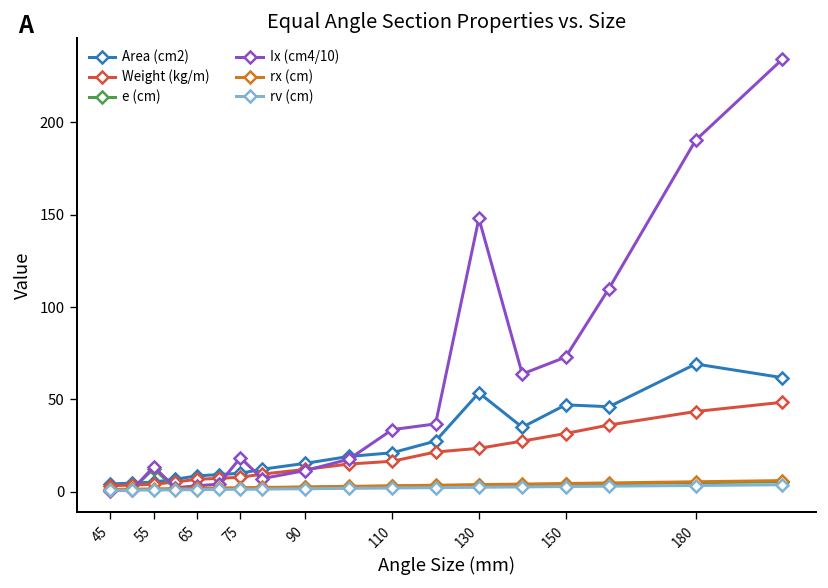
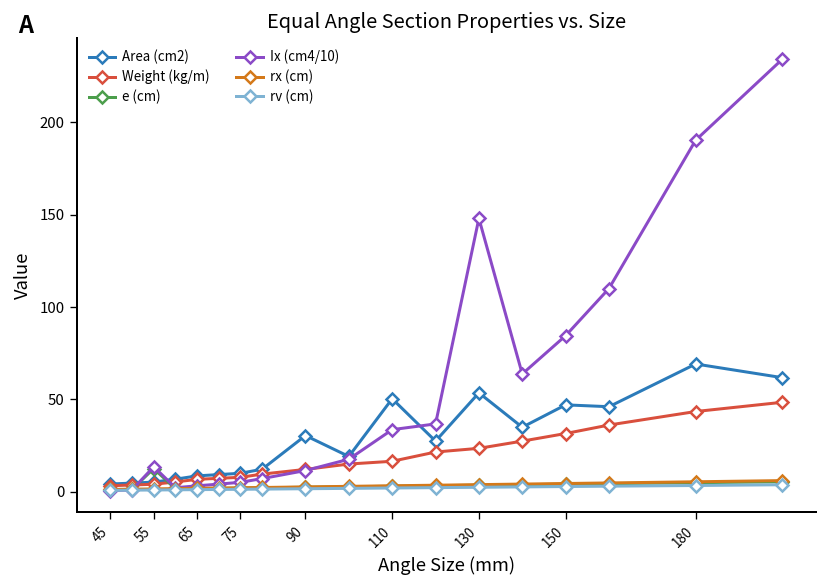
Ix (cm4/10), 75: 19 -> 5
Area (cm2), 90: 16 -> 31
Area (cm2), 110: 21 -> 50
Ix (cm4/10), 150: 73 -> 85
